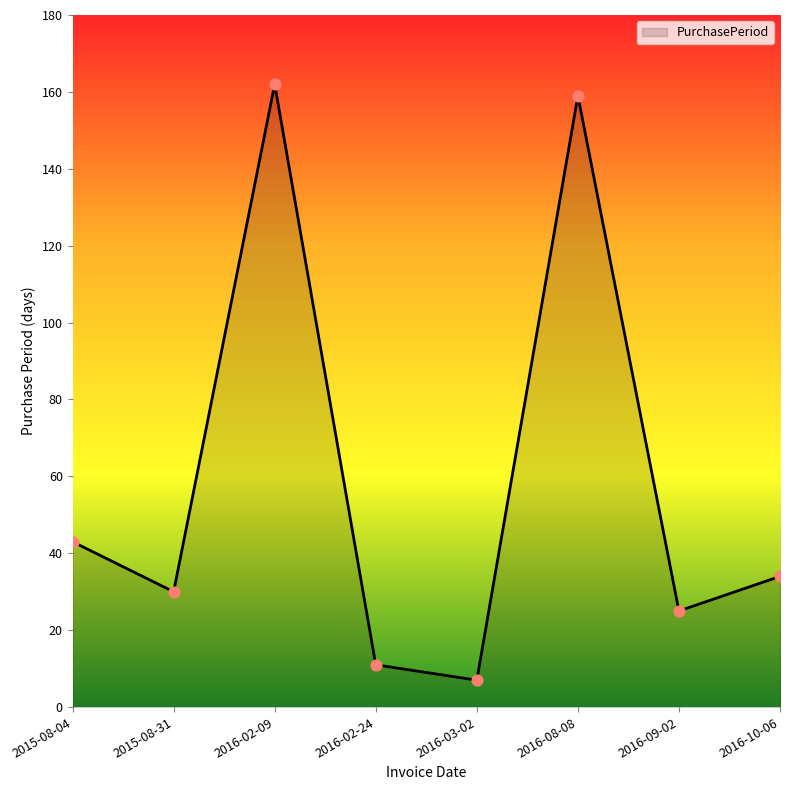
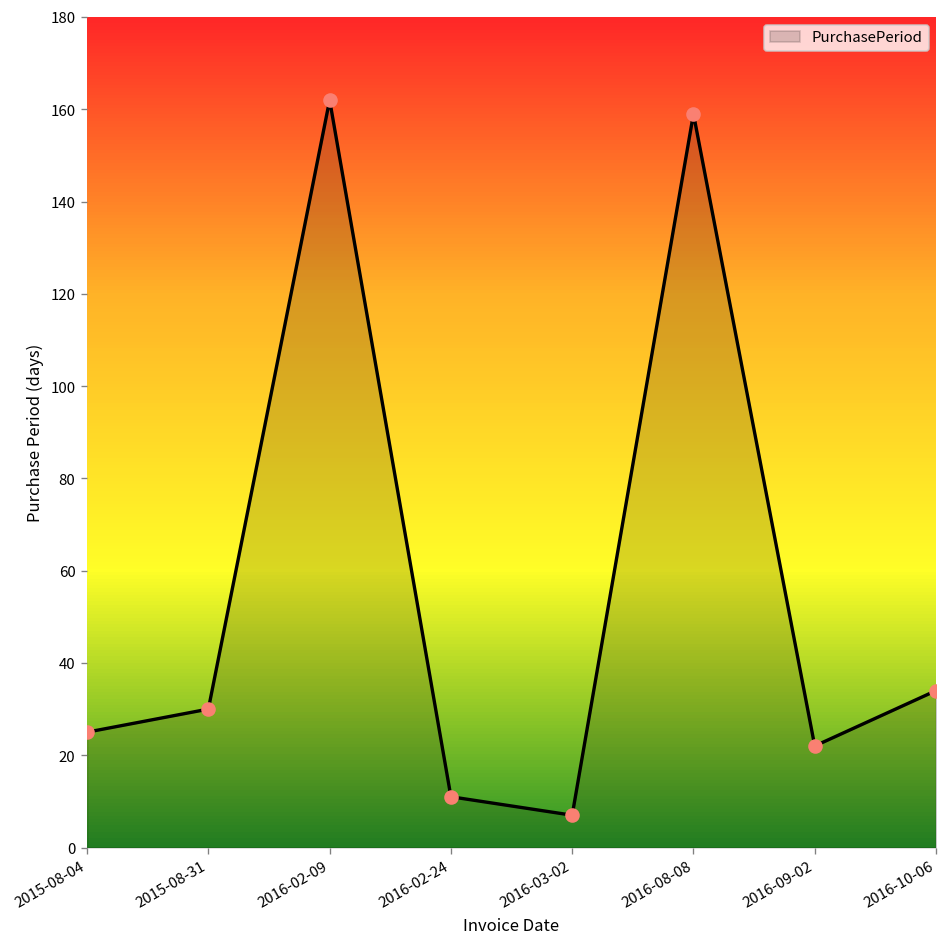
2015-08-04: 43 -> 25
2016-09-02: 25 -> 22
